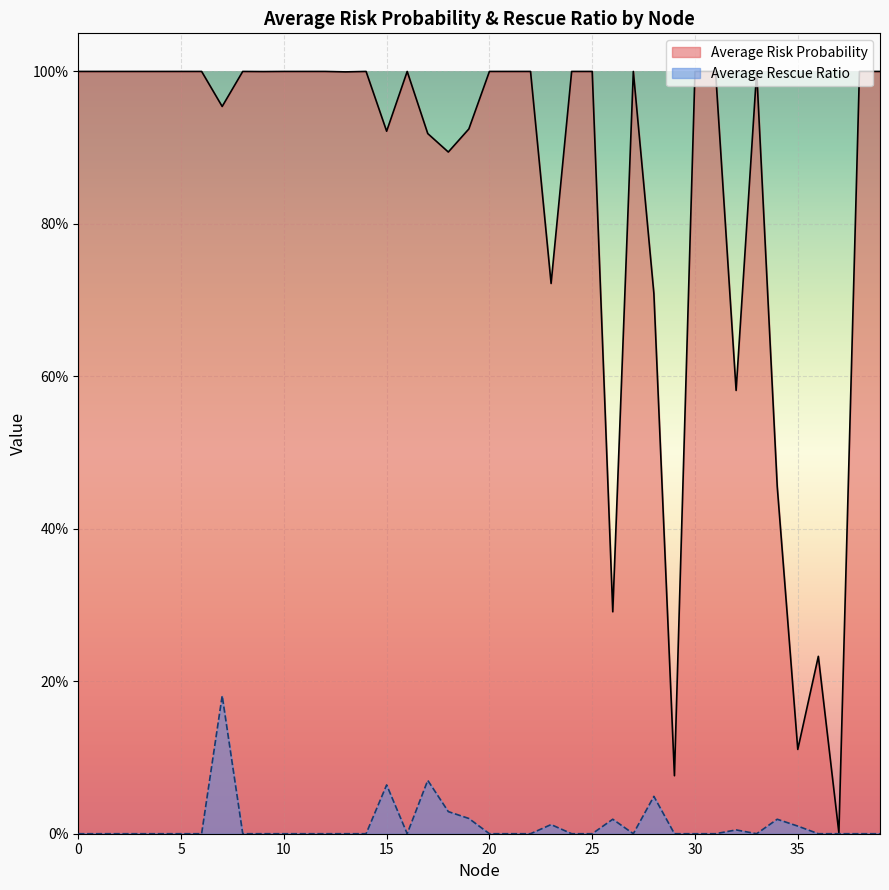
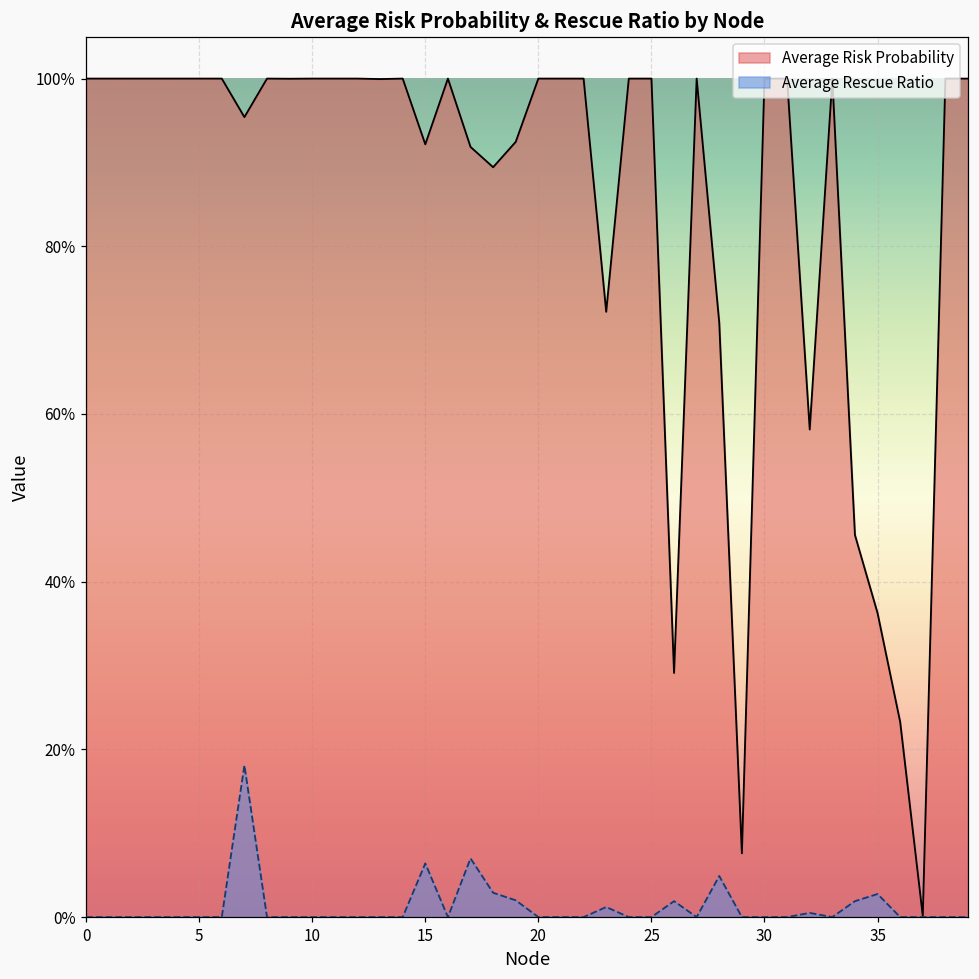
Average Risk Probability, 35: 11% -> 36%
Average Rescue Ratio, 35: 1% -> 3%
